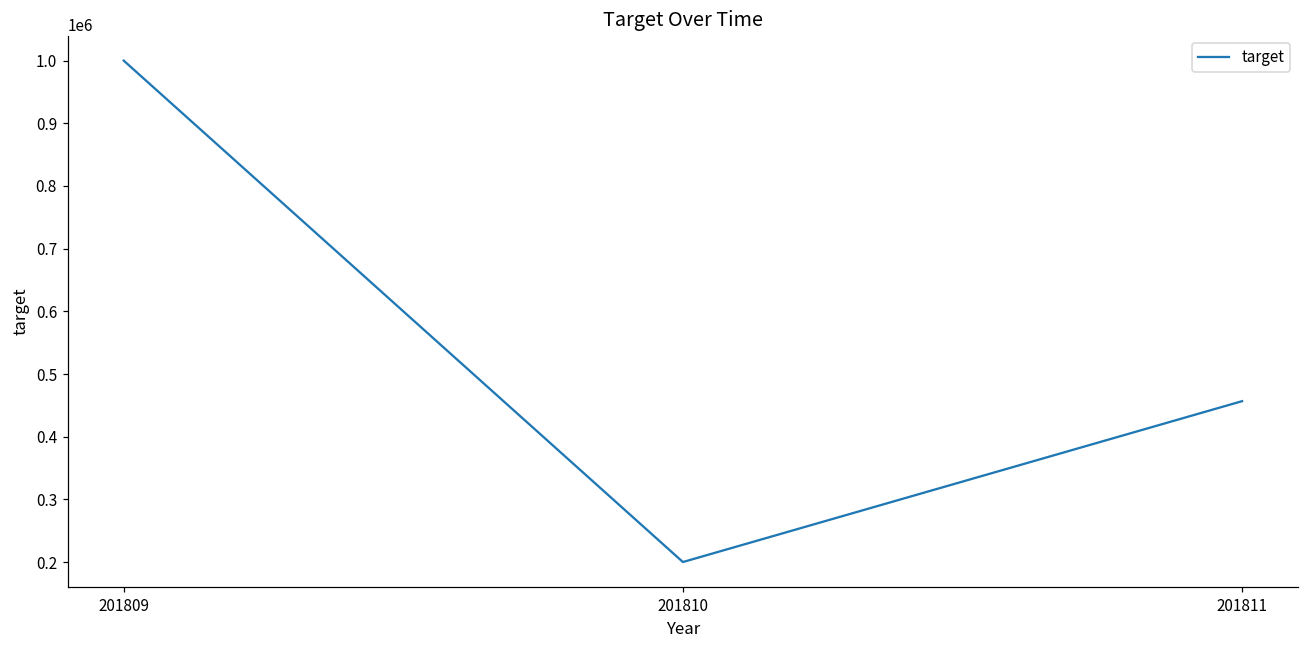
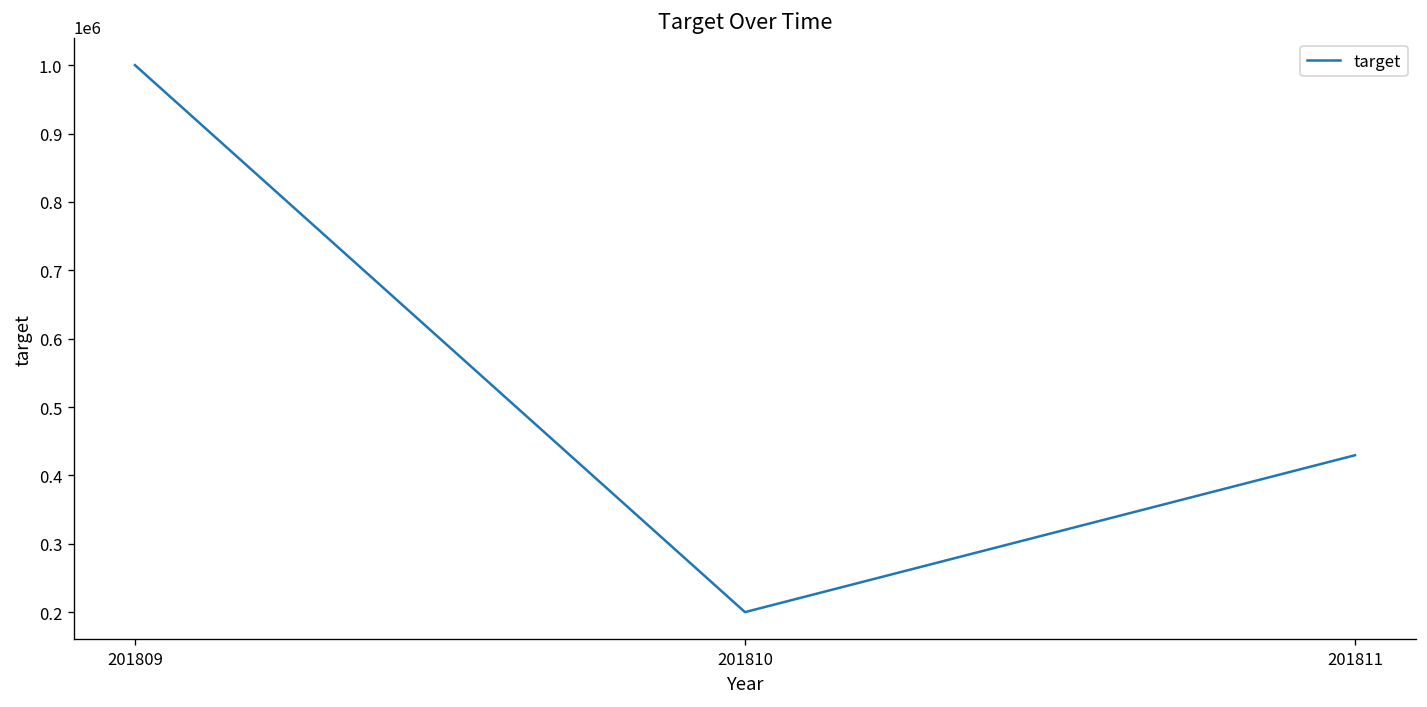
201811: 460000 -> 430000
